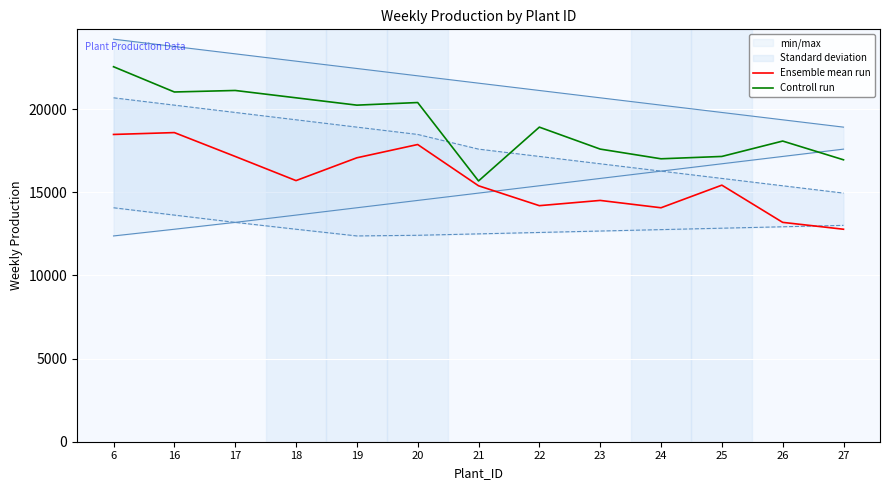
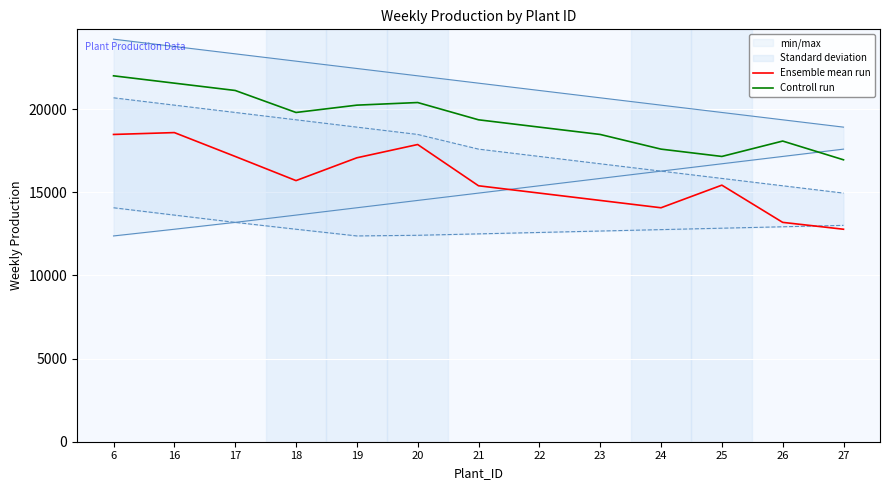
Controll run, 6: 22500 -> 22000
Controll run, 16: 21000 -> 21600
Controll run, 18: 20700 -> 19800
Controll run, 21: 15700 -> 19400
Ensemble mean run, 22: 14200 -> 14900
Controll run, 23: 17600 -> 18500
Controll run, 24: 17000 -> 17600
